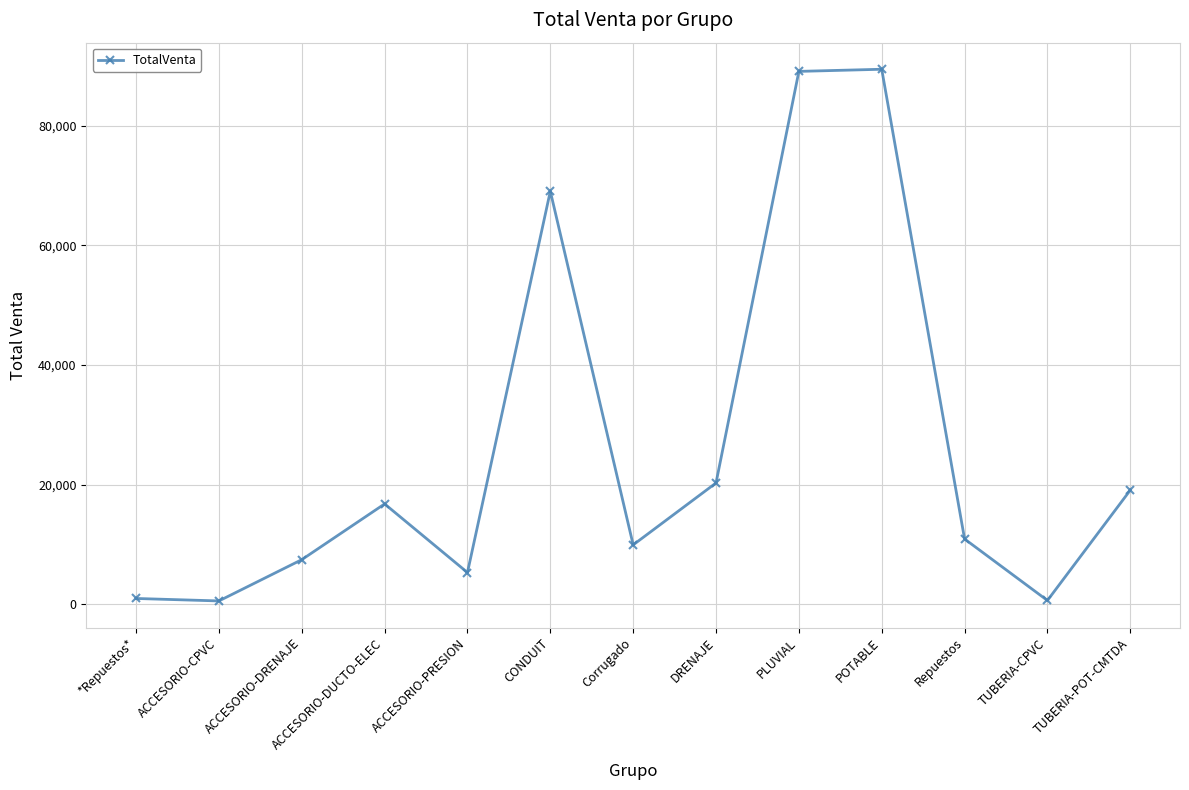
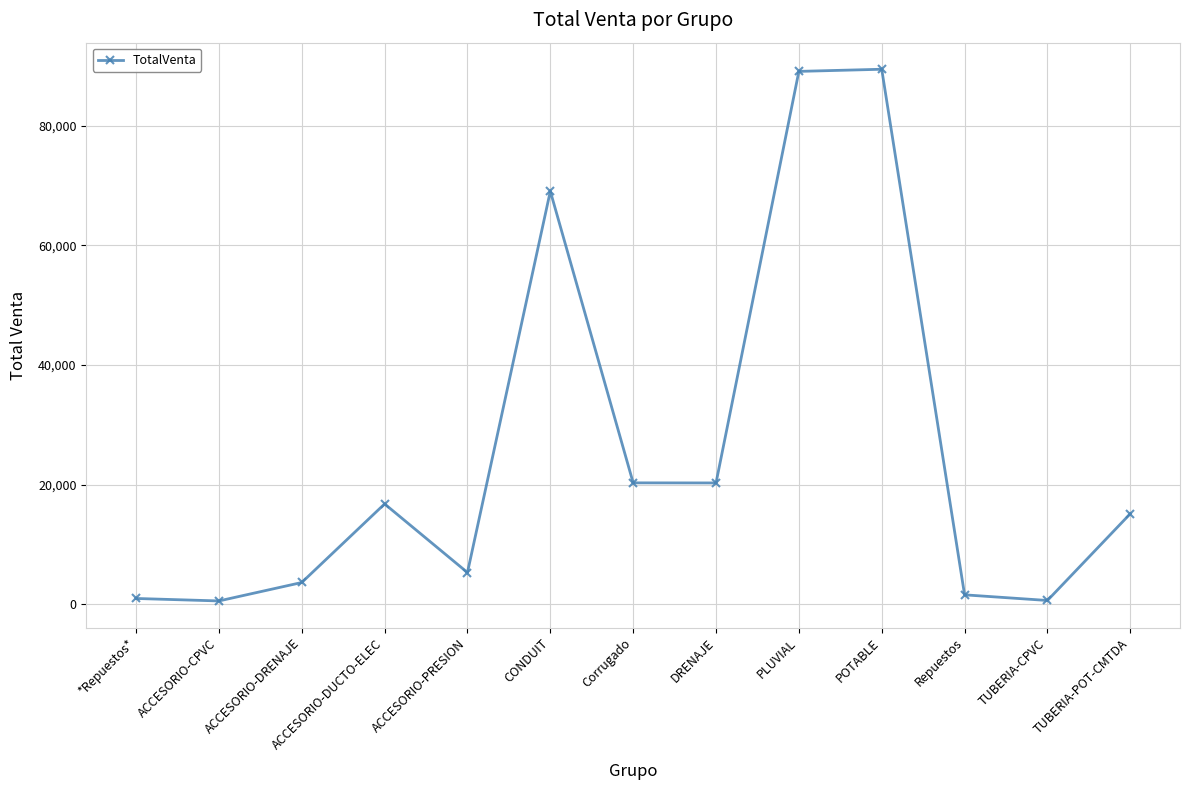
ACCESORIO-DRENAJE: 7,000 -> 4,000
Corrugado: 10,000 -> 20,000
Repuestos: 11,000 -> 2,000
TUBERIA-POT-CMTDA: 19,000 -> 15,000
